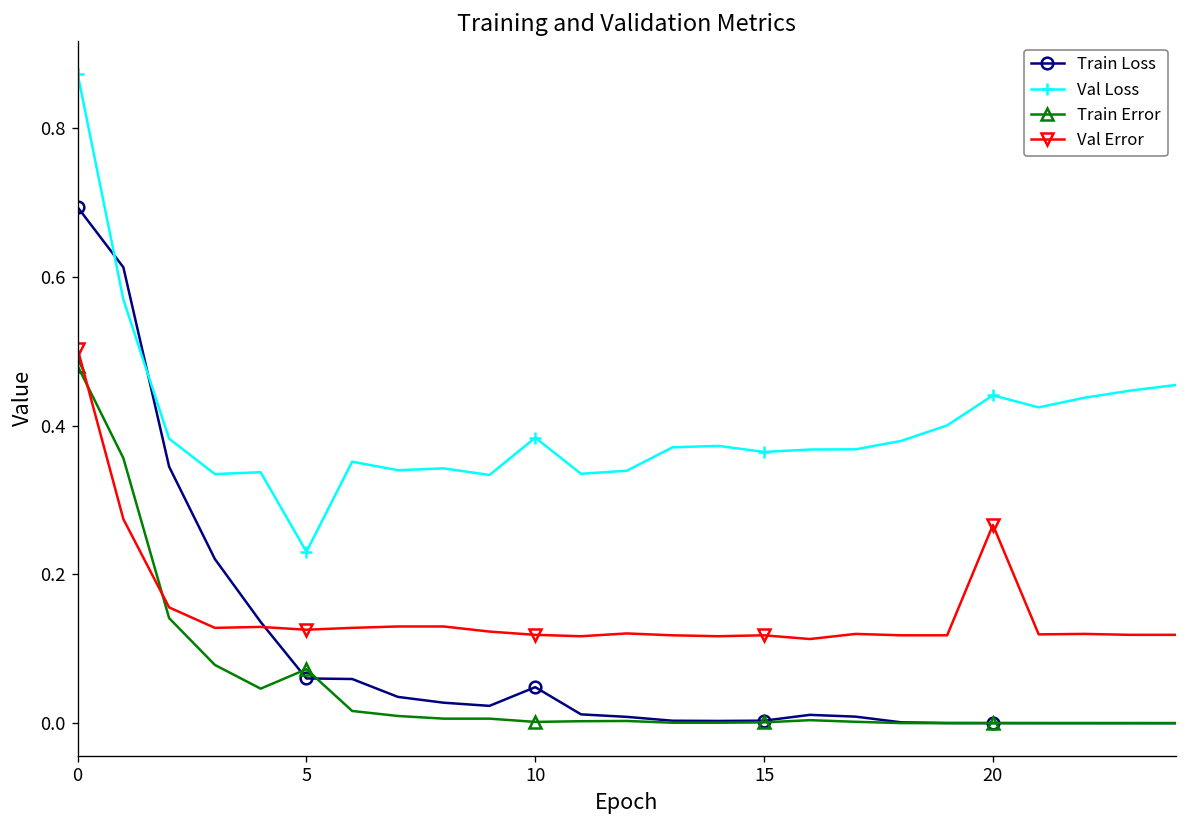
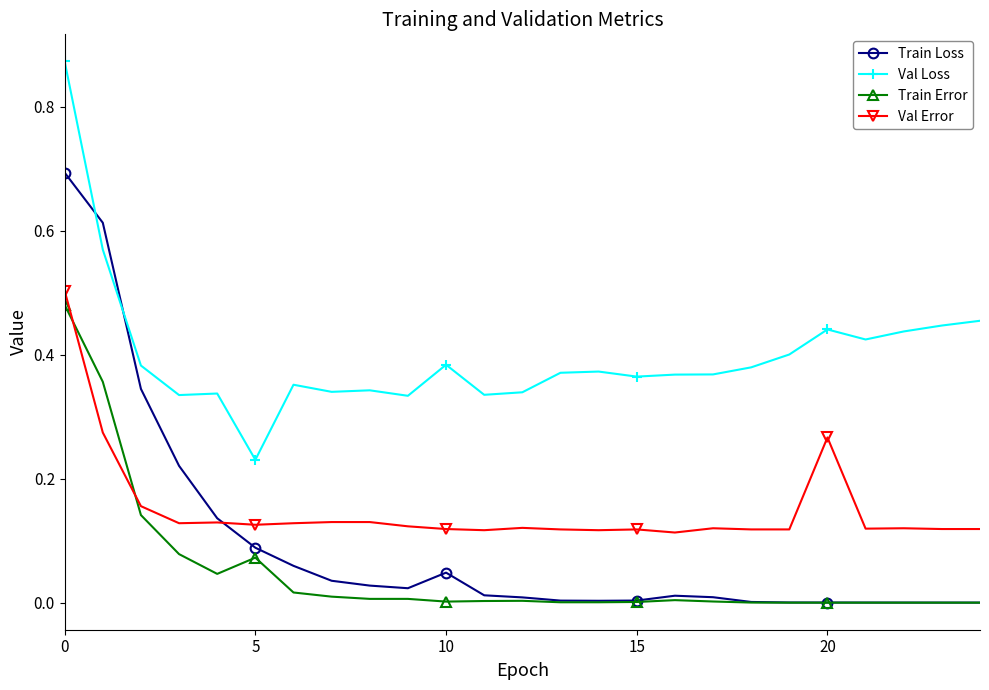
Train Loss, 5: 0.06 -> 0.09
